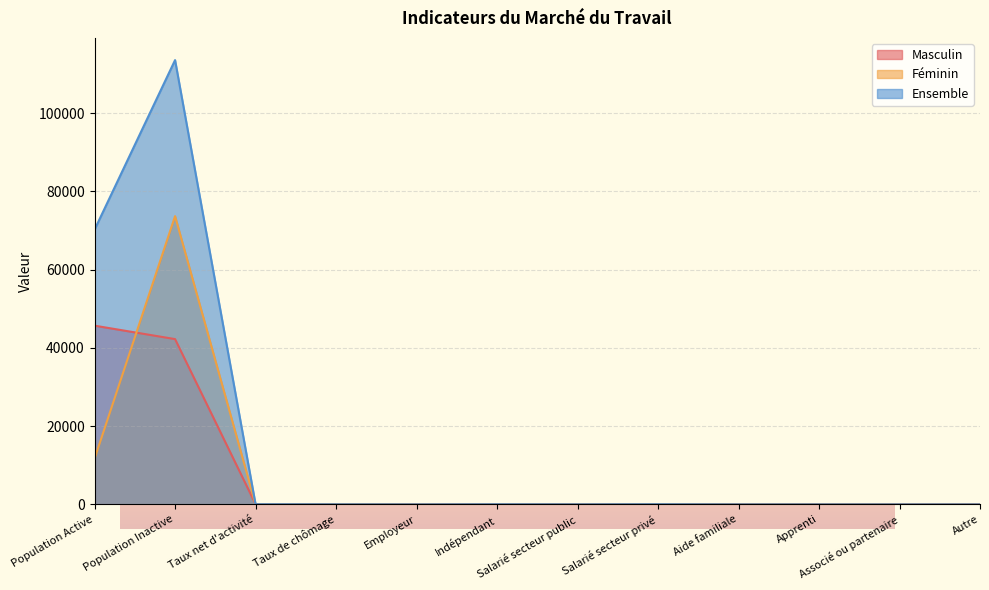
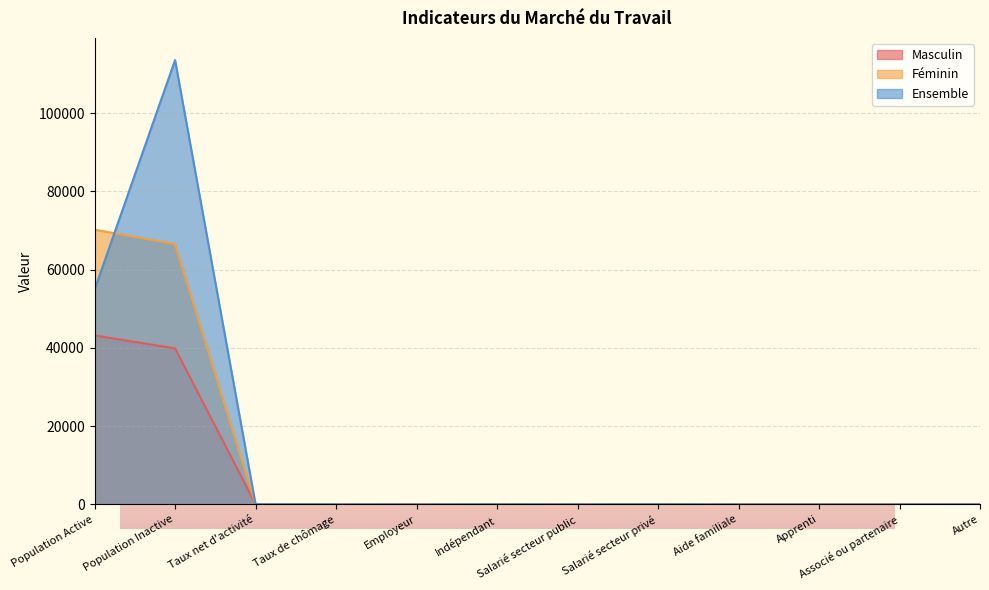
Indicateurs du Marché du Travail, Masculin, Population Active: 46000 -> 43000
Indicateurs du Marché du Travail, Féminin, Population Active: 12000 -> 70000
Indicateurs du Marché du Travail, Ensemble, Population Active: 70000 -> 55000
Indicateurs du Marché du Travail, Masculin, Population Inactive: 42000 -> 40000
Indicateurs du Marché du Travail, Féminin, Population Inactive: 74000 -> 67000
